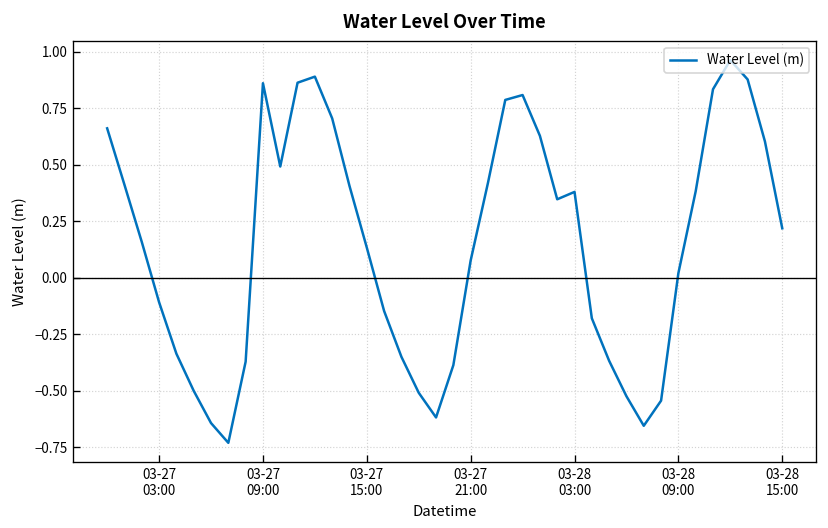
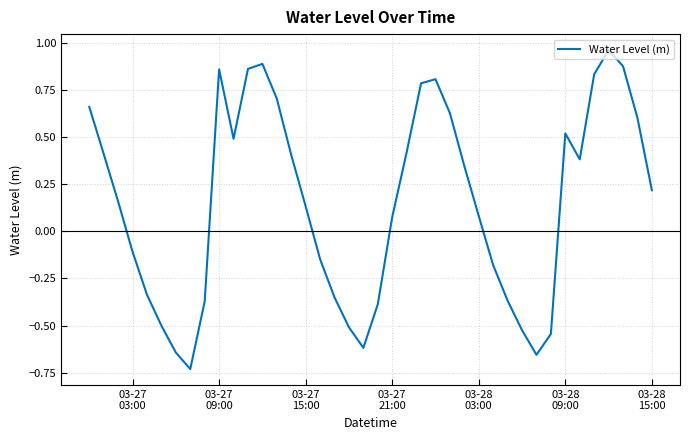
03-28 03:00: 0.38 -> 0.08
03-28 09:00: 0.02 -> 0.52
